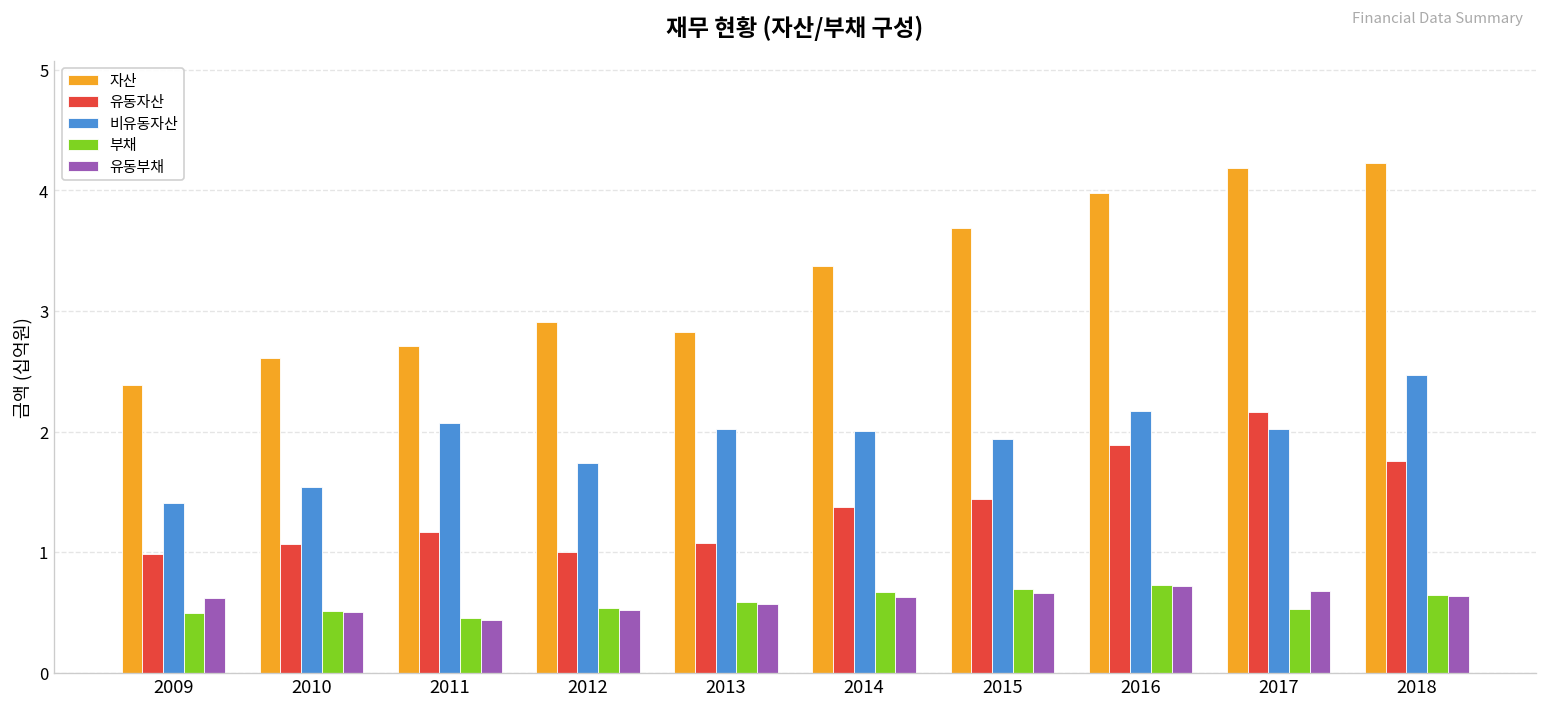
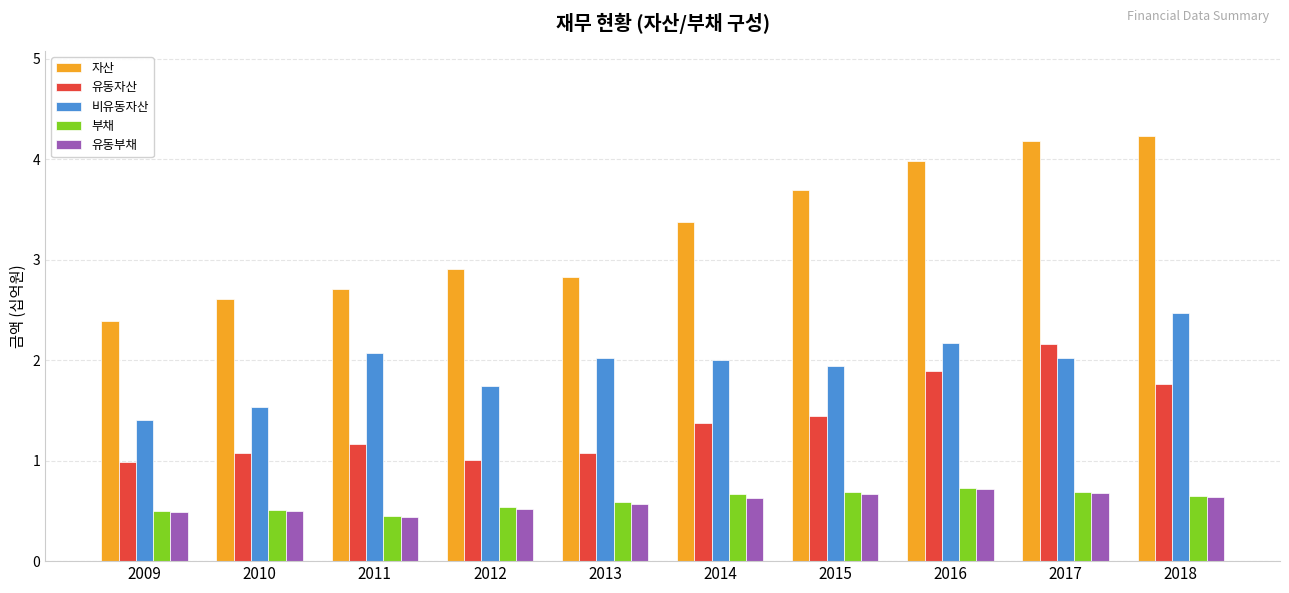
유동부채, 2009: 0.62 -> 0.49
부채, 2017: 0.53 -> 0.68
